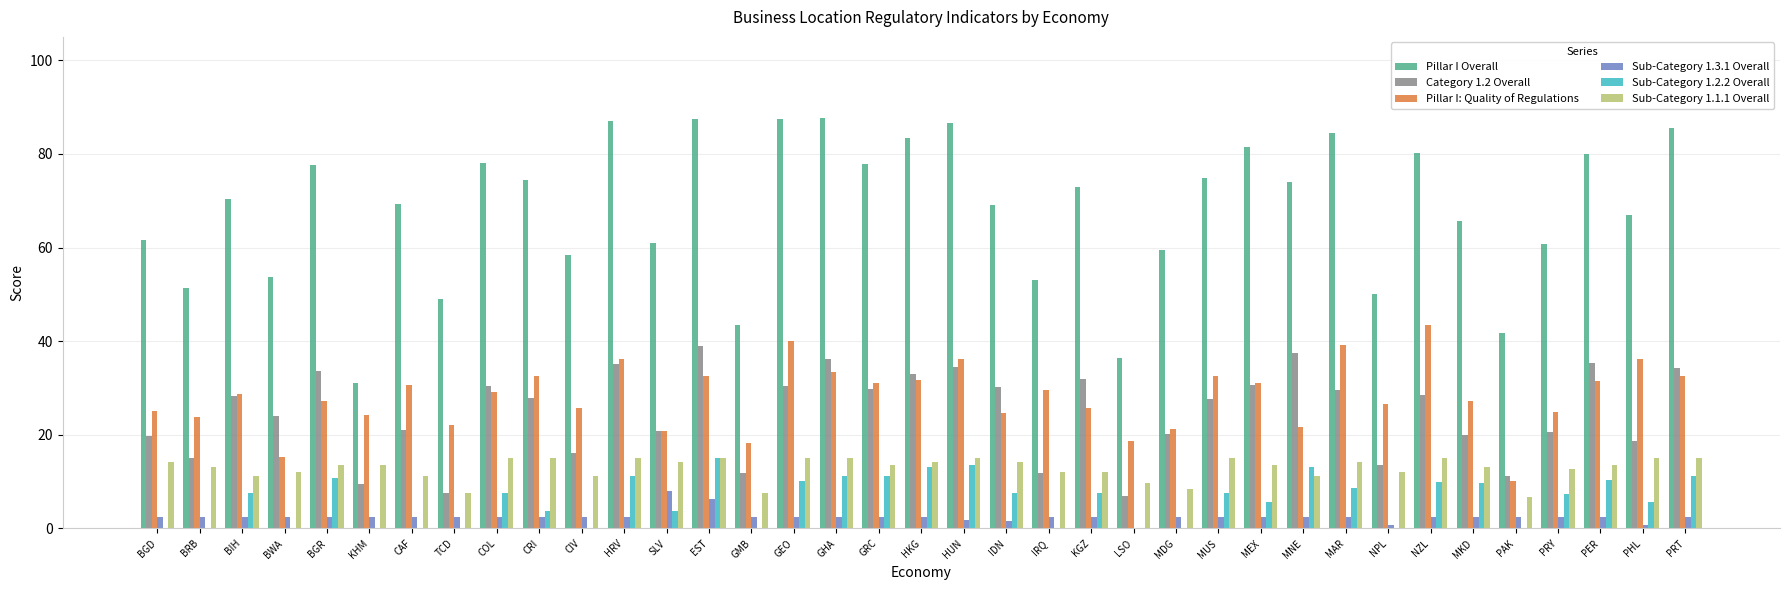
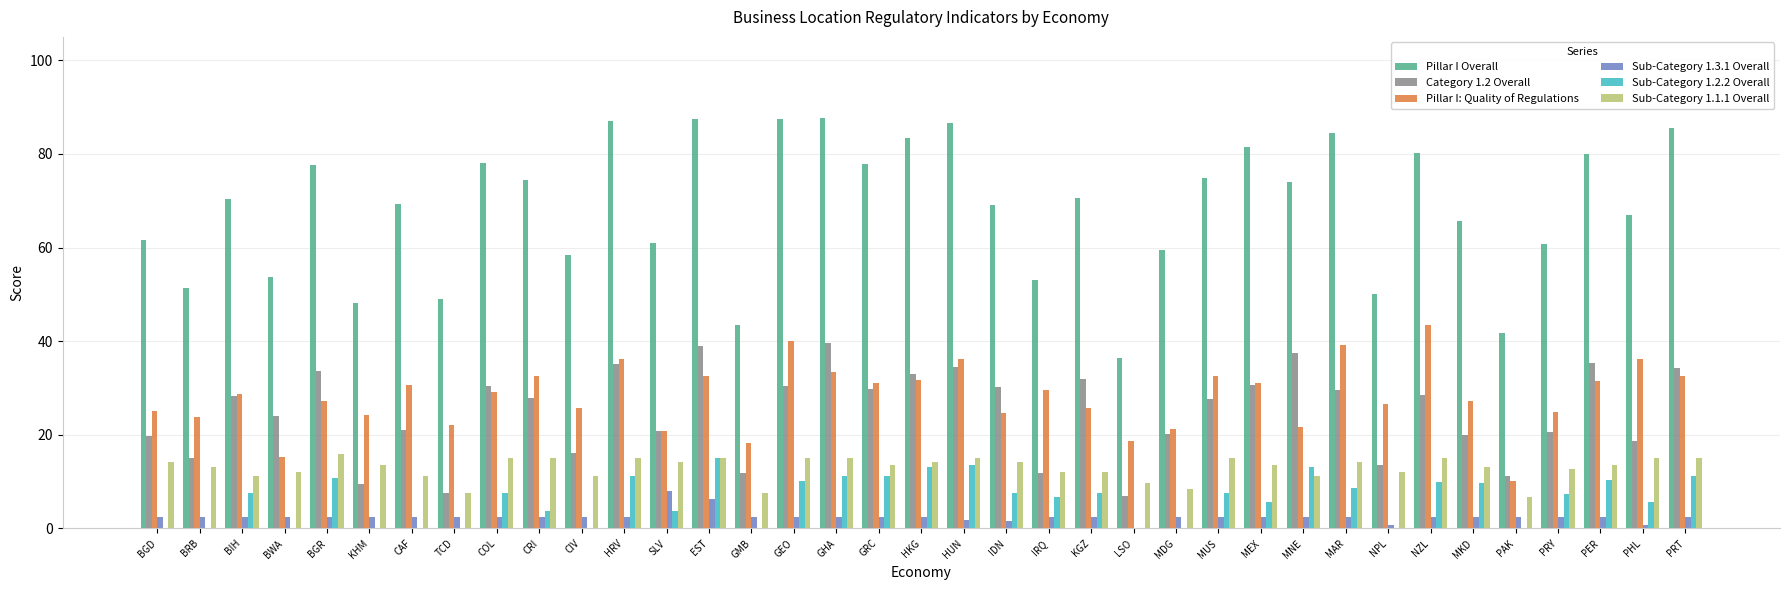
Sub-Category 1.1.1 Overall, BGR: 14 -> 16
Pillar I Overall, KHM: 31 -> 48
Category 1.2 Overall, GHA: 36 -> 40
Sub-Category 1.2.2 Overall, IRQ: 0 -> 7
Pillar I Overall, KGZ: 73 -> 71
